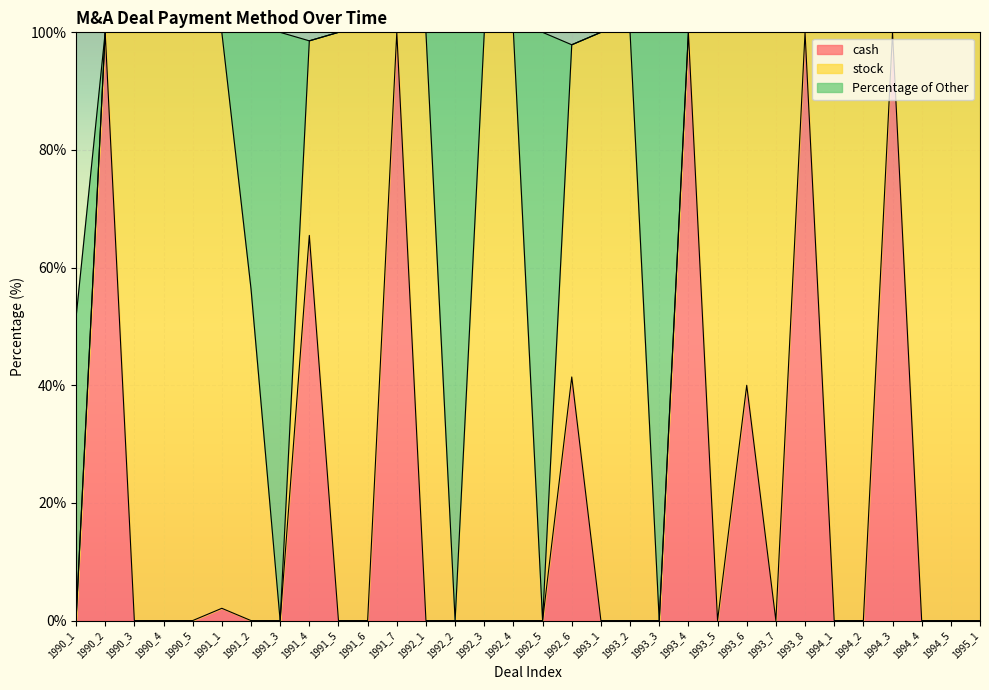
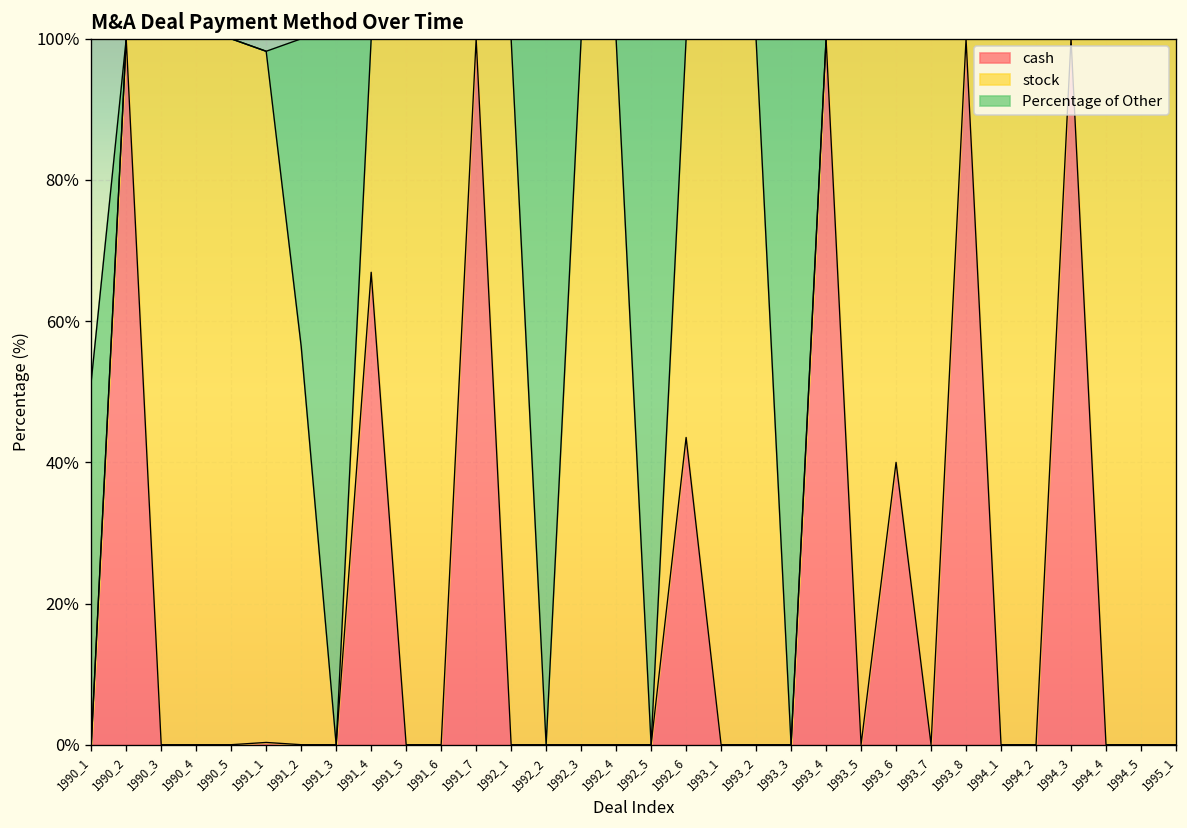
cash, 1991_1: 2% -> 0%
cash, 1991_4: 65% -> 67%
cash, 1992_6: 41% -> 44%
